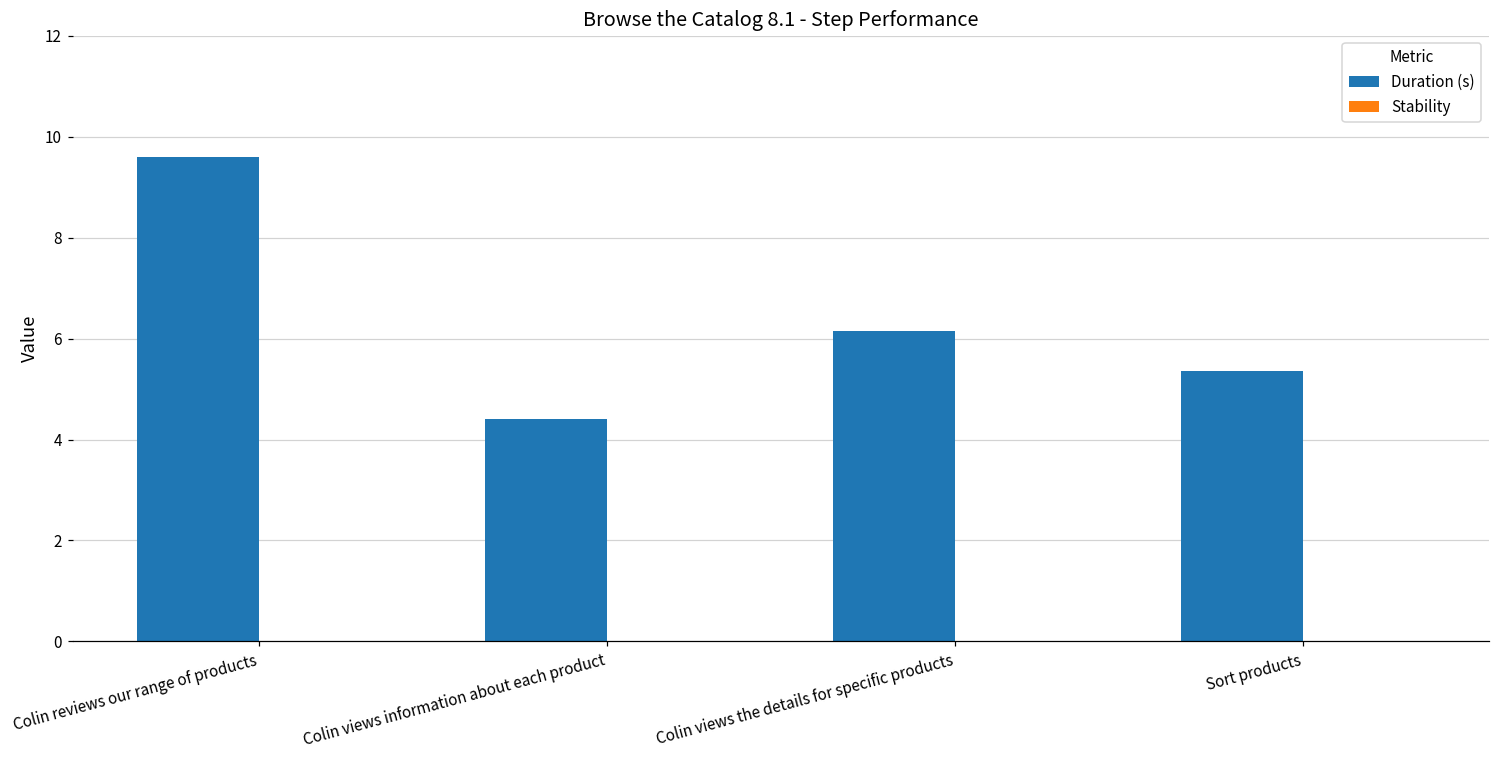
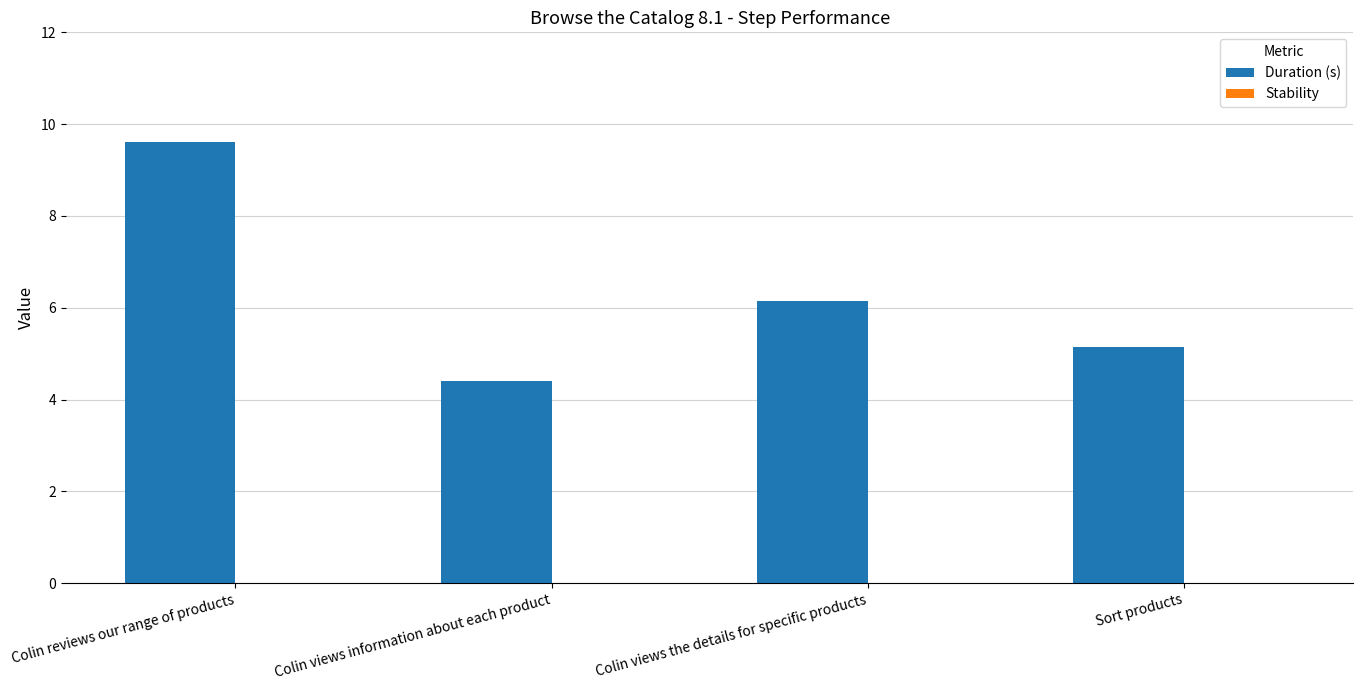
Duration (s), Sort products: 5.4 -> 5.1
